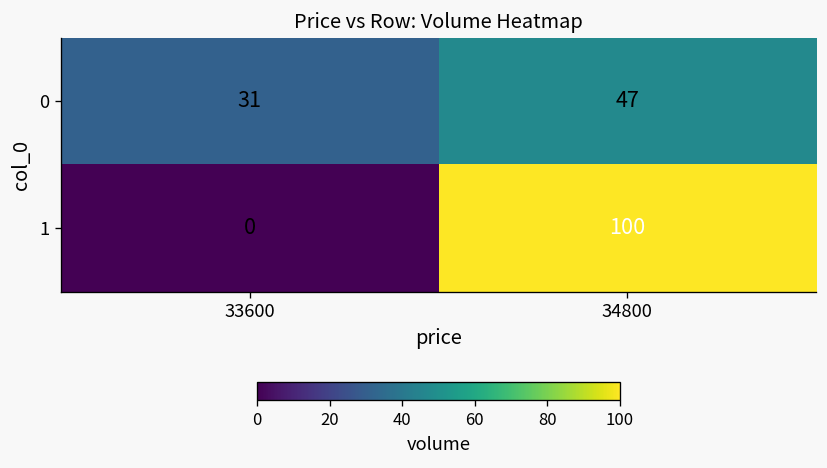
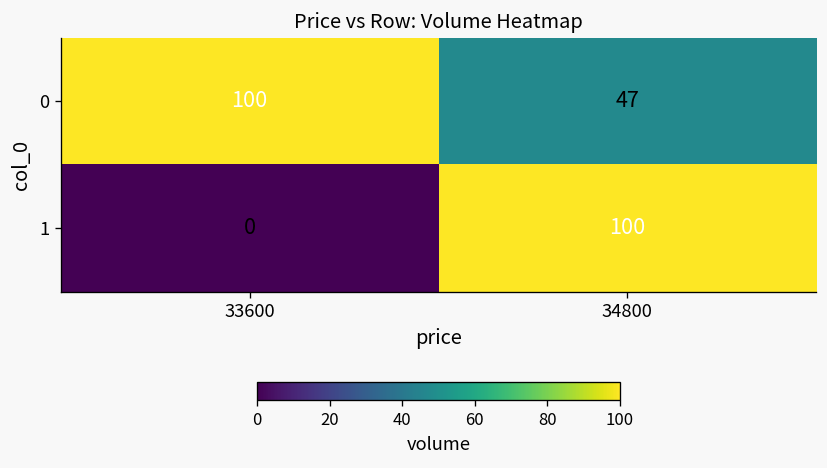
0, 33600: 31 -> 100
